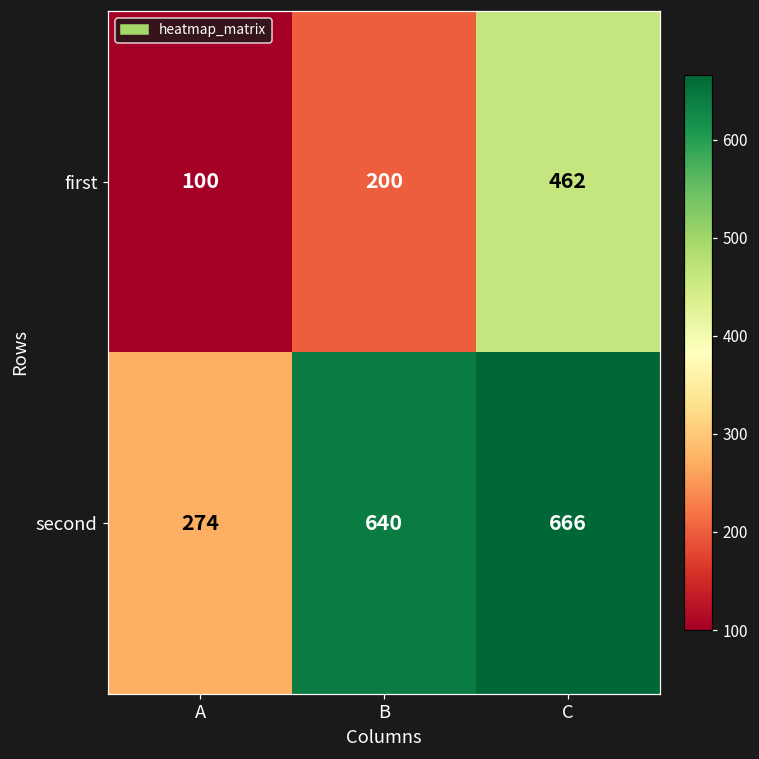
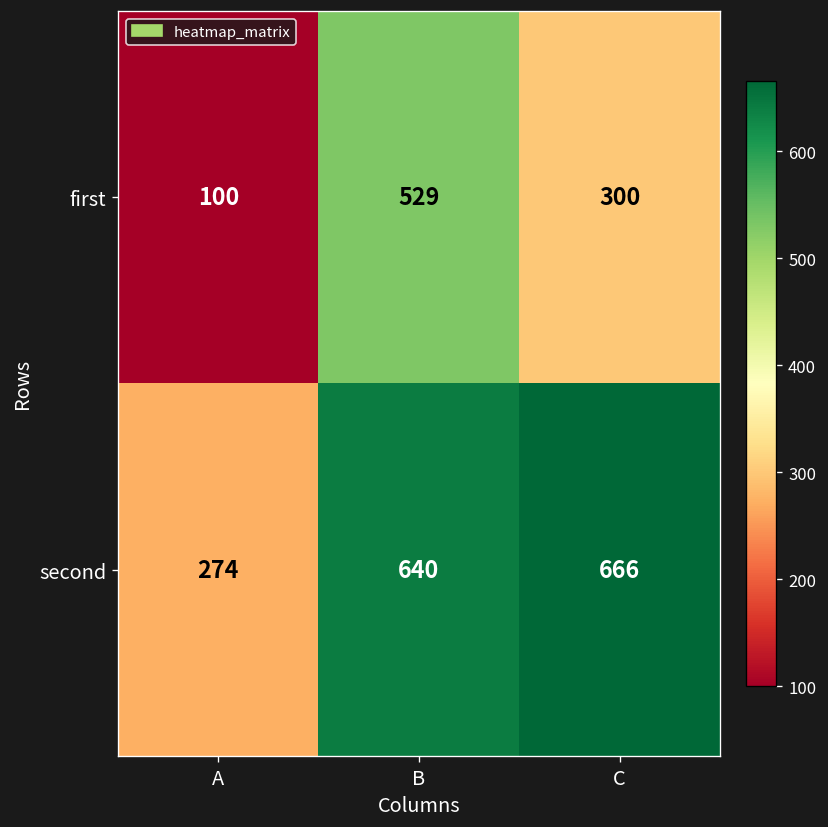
first, B: 200 -> 529
first, C: 462 -> 300
